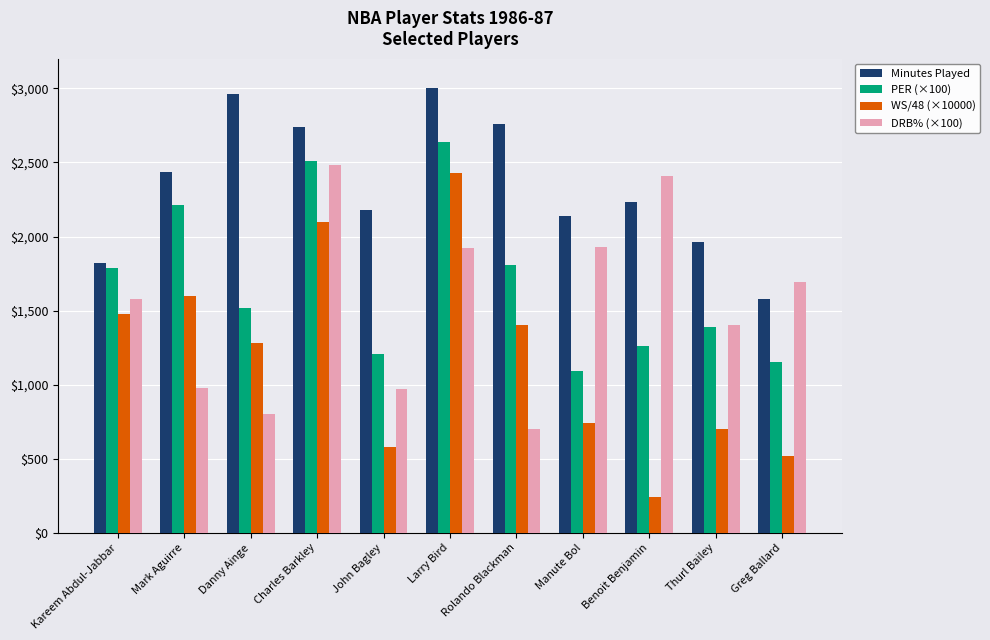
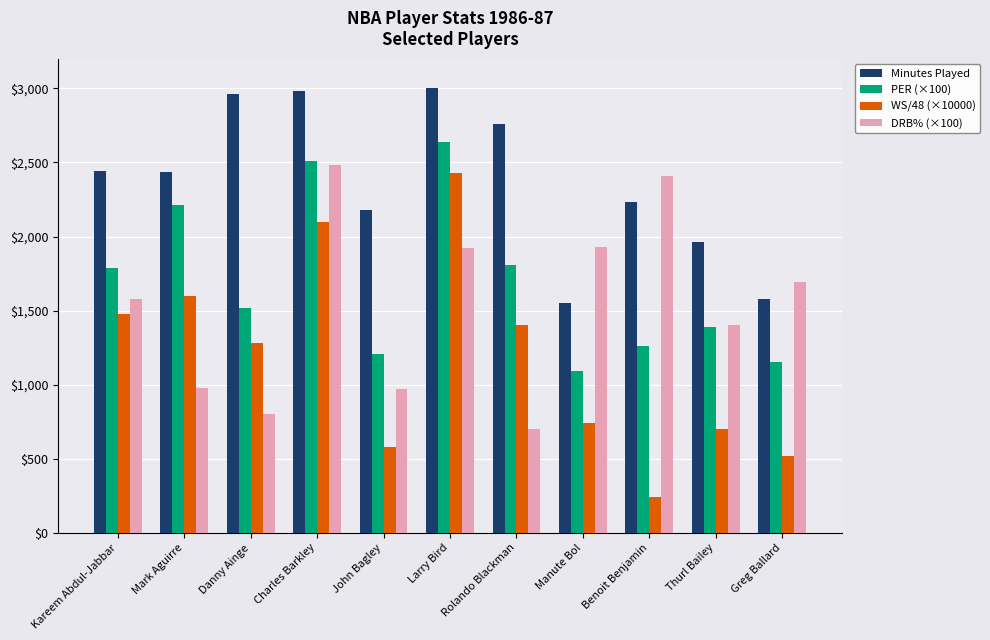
Minutes Played, Kareem Abdul-Jabbar: $1,820 -> $2,440
Minutes Played, Charles Barkley: $2,740 -> $2,990
Minutes Played, Manute Bol: $2,140 -> $1,550
